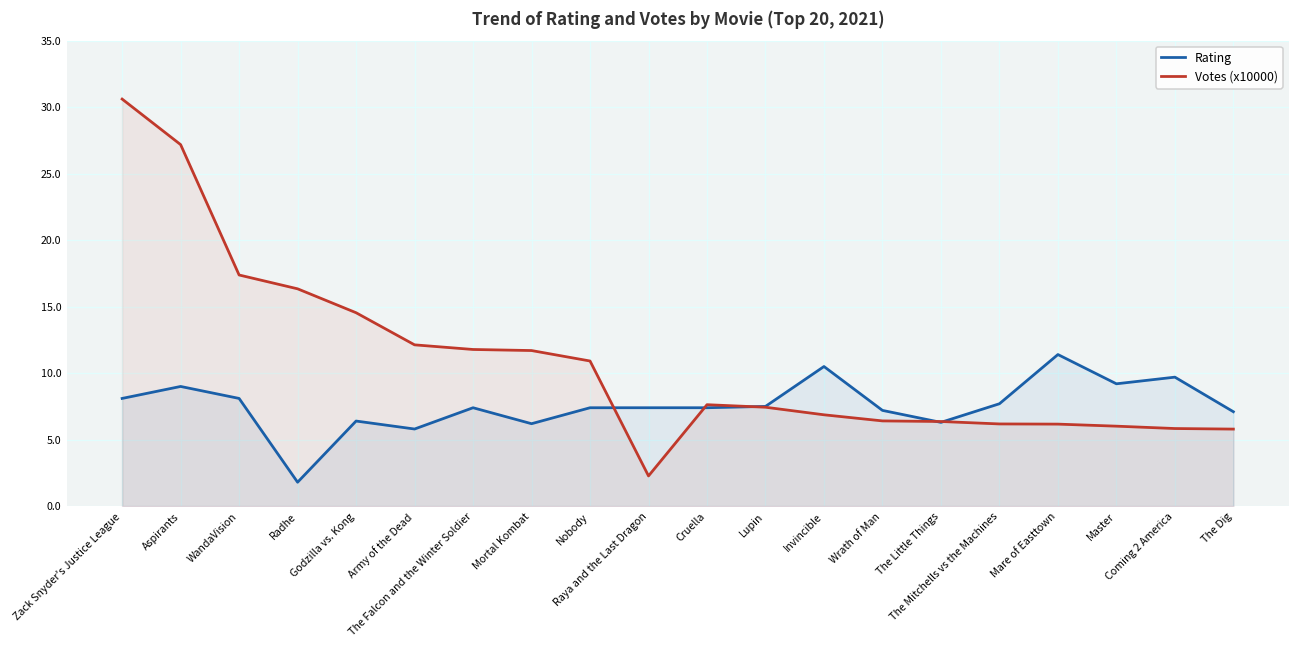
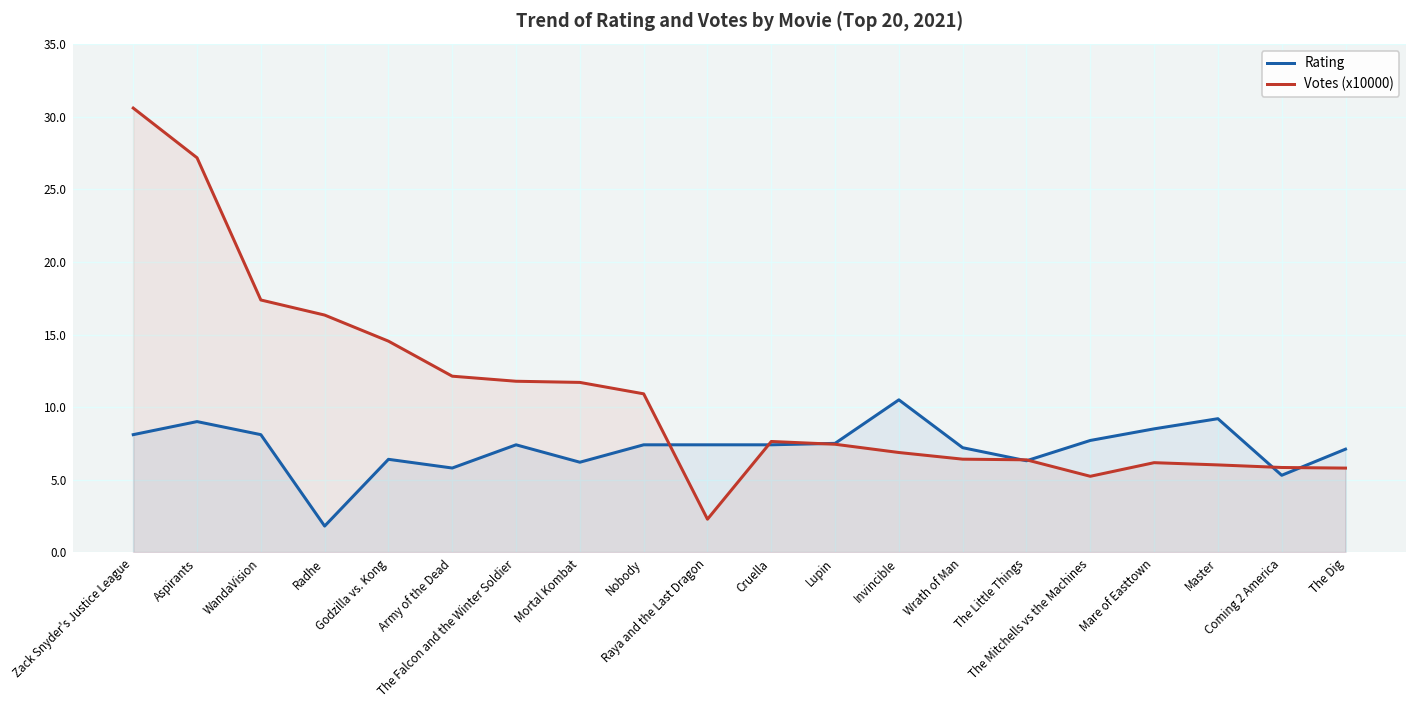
Votes (x10000), The Mitchells vs the Machines: 6.2 -> 5.2
Rating, Mare of Easttown: 11.4 -> 8.5
Rating, Coming 2 America: 9.7 -> 5.3
